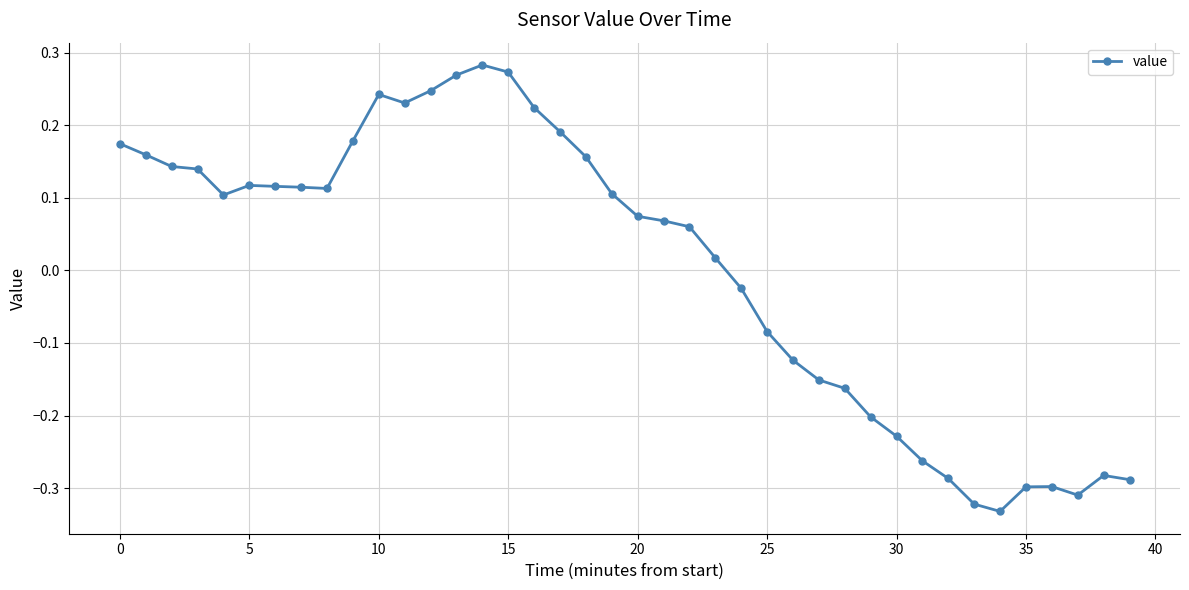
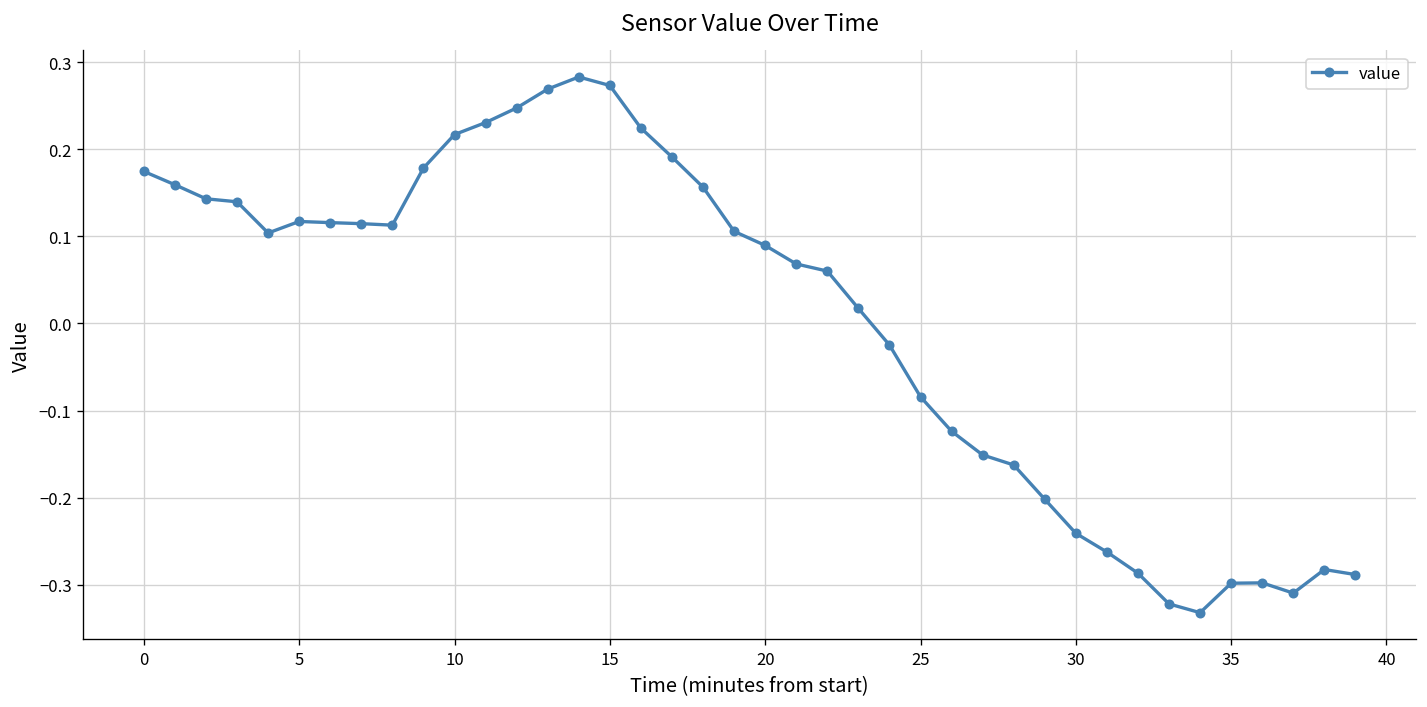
10: 0.24 -> 0.22
20: 0.07 -> 0.09
30: -0.23 -> -0.24
